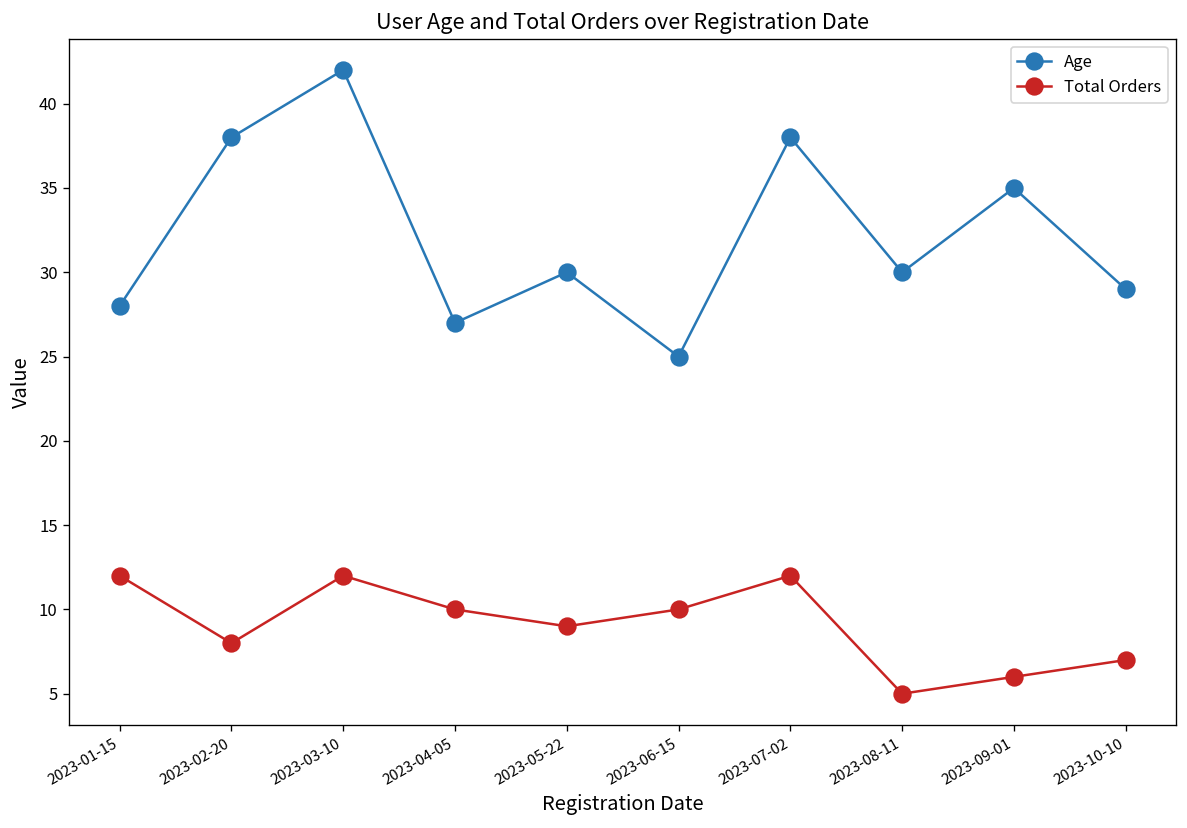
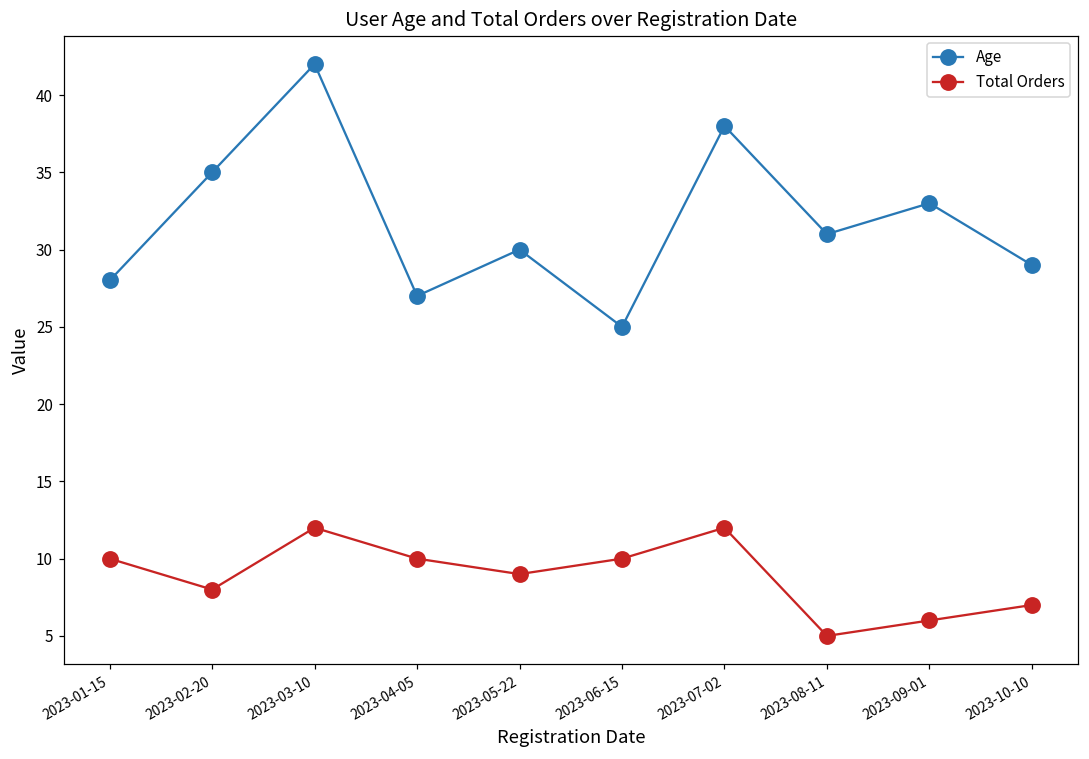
Total Orders, 2023-01-15: 12 -> 10
Age, 2023-02-20: 38 -> 35
Age, 2023-08-11: 30 -> 31
Age, 2023-09-01: 35 -> 33
